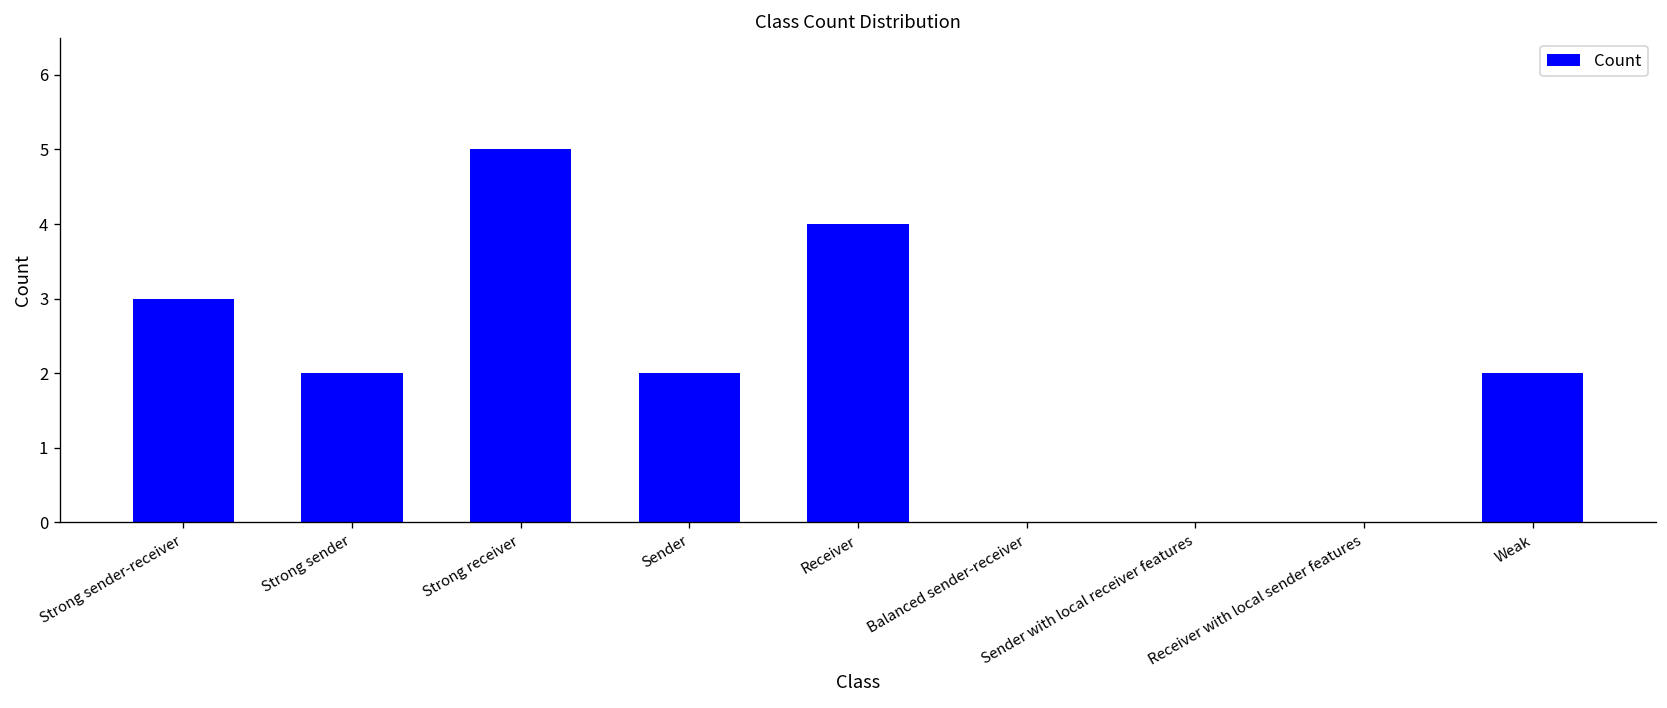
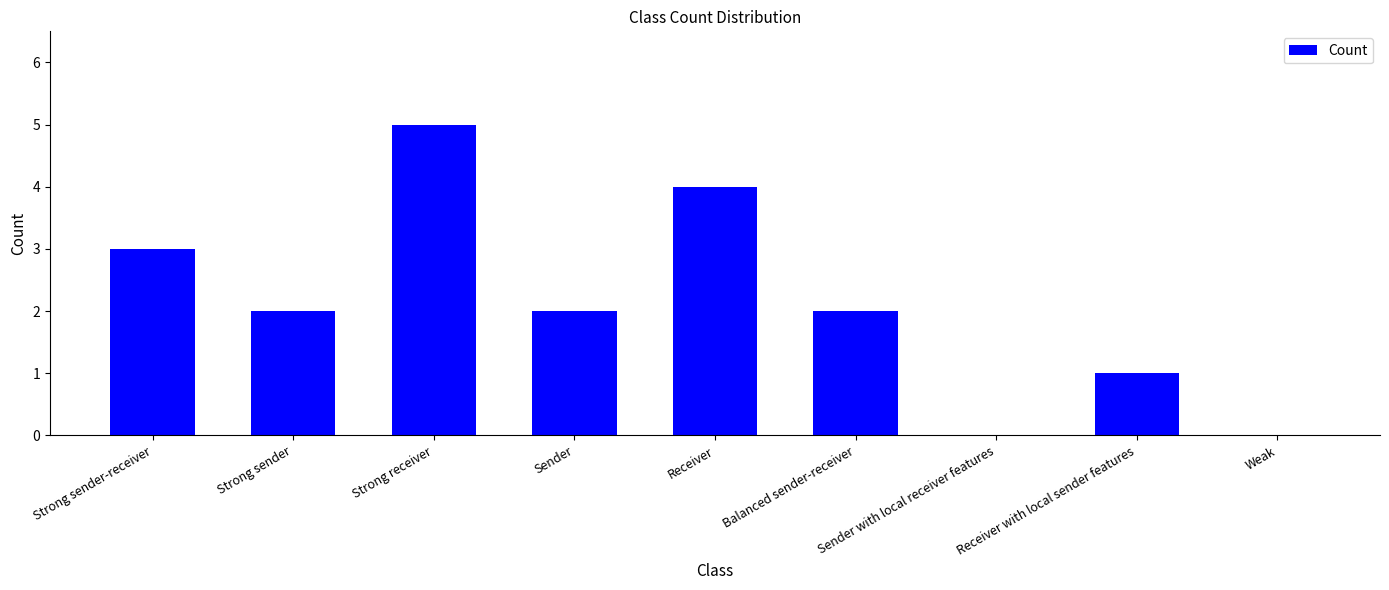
Balanced sender-receiver: 0 -> 2
Receiver with local sender features: 0 -> 1
Weak: 2 -> 0
